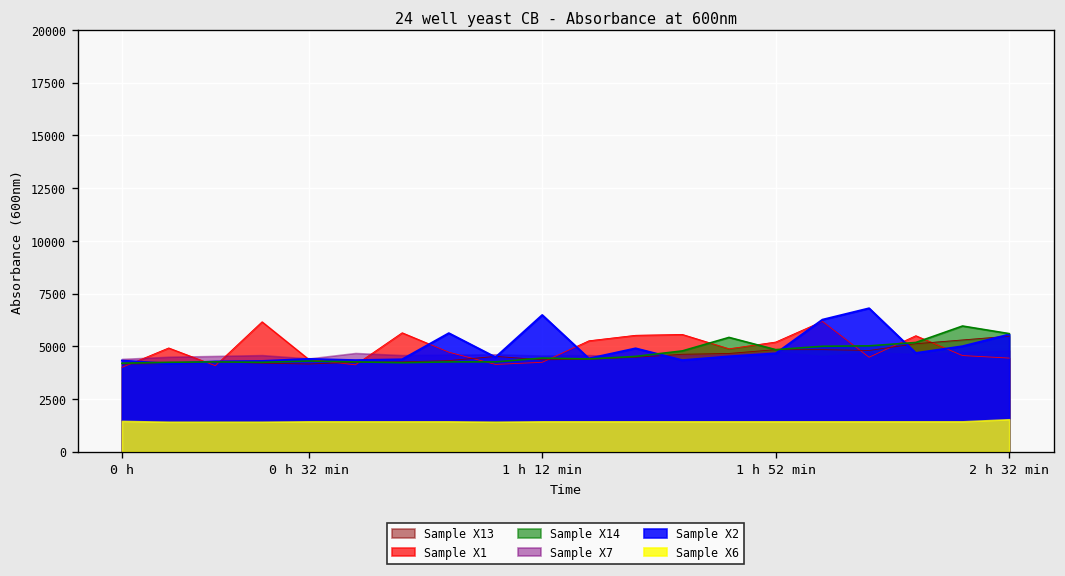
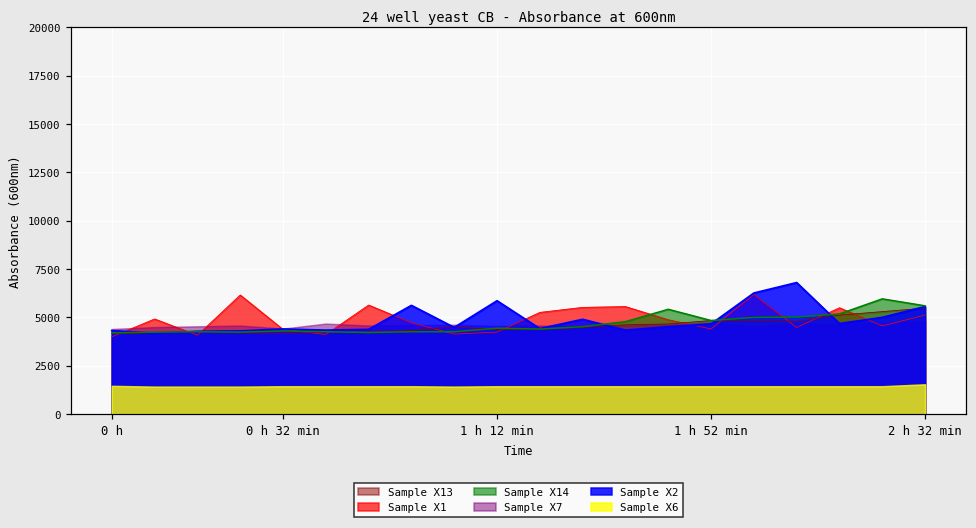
Sample X2, 1 h 12 min: 6500 -> 5900
Sample X1, 1 h 52 min: 5200 -> 4400
Sample X1, 2 h 32 min: 4400 -> 5100
